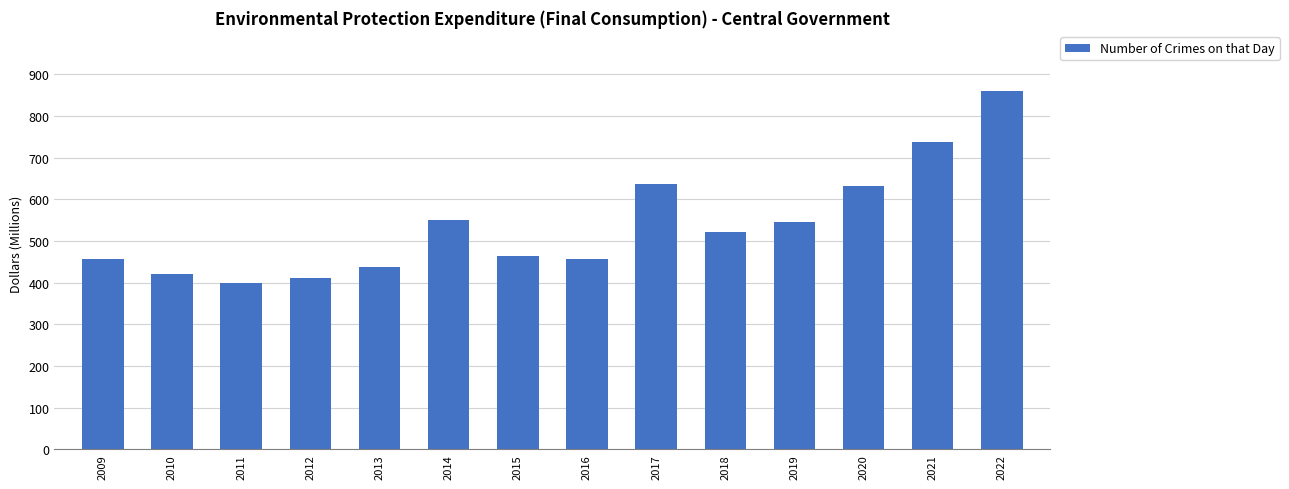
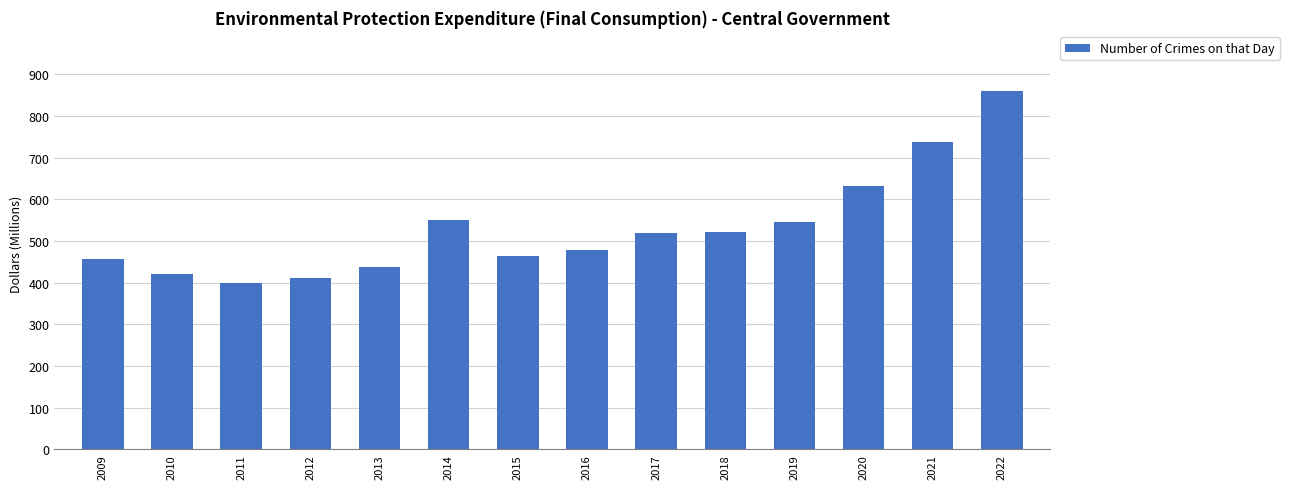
2016: 460 -> 480
2017: 640 -> 520
